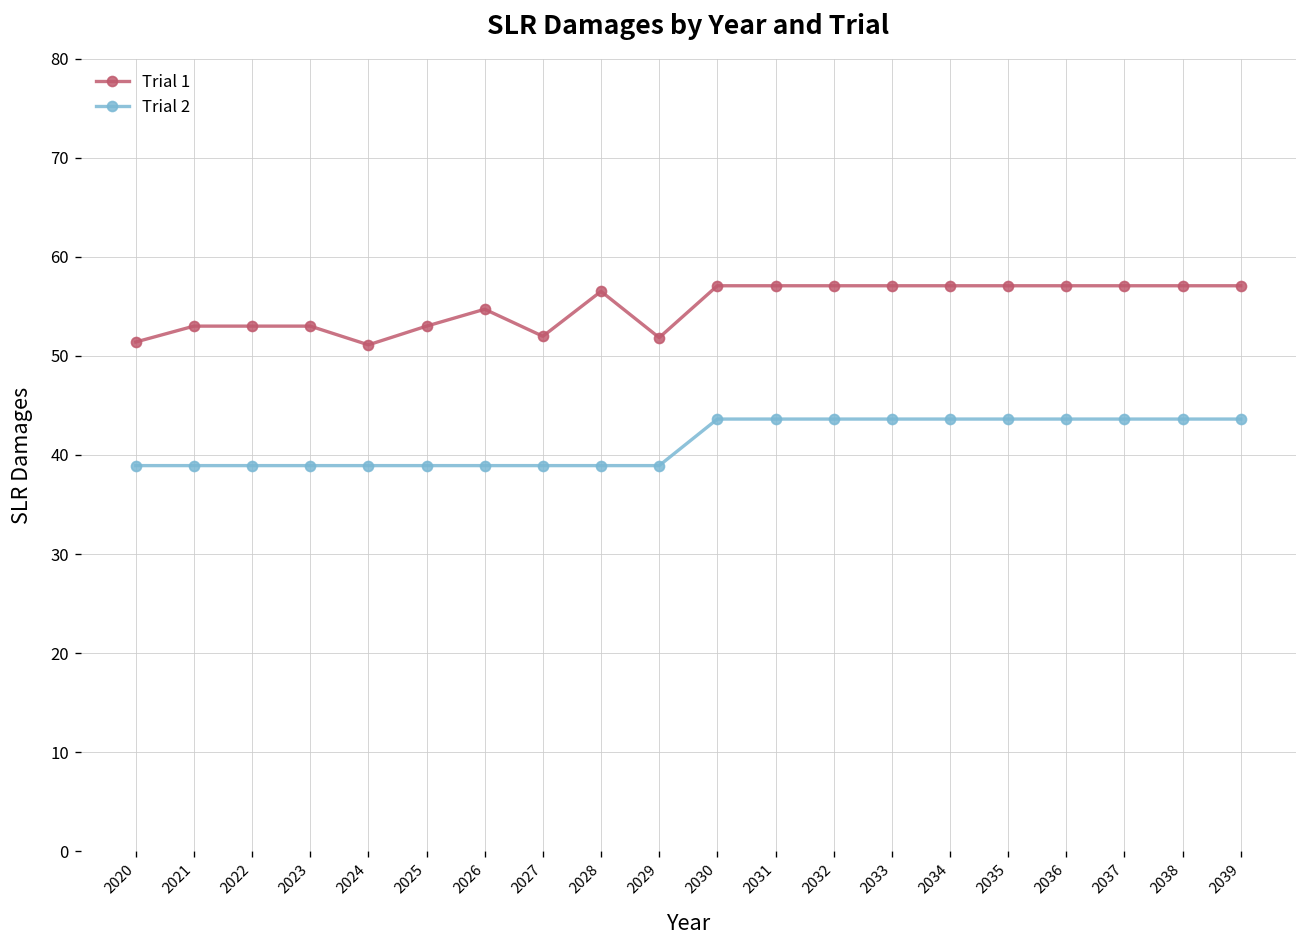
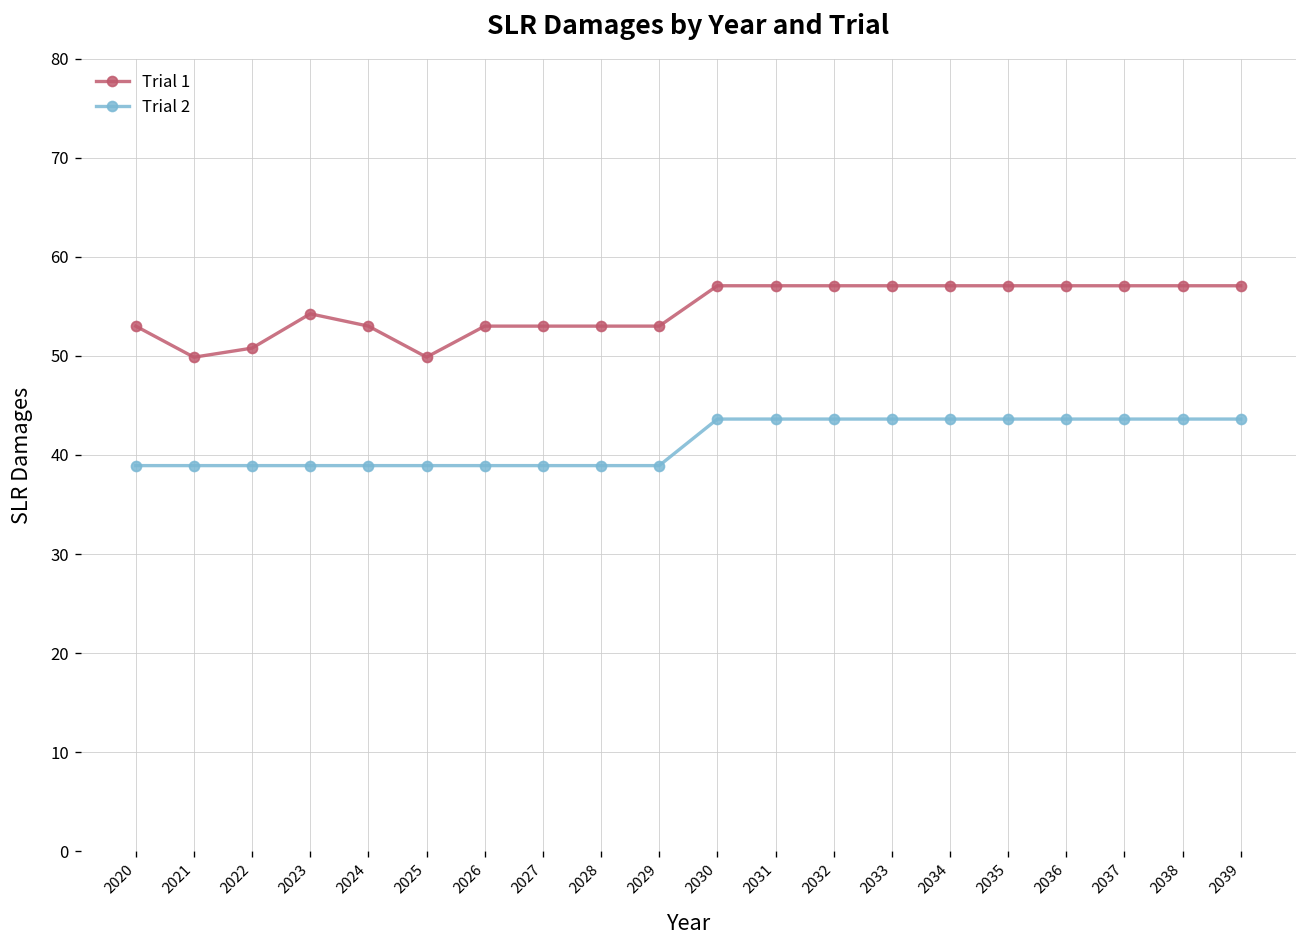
Trial 1, 2020: 51 -> 53
Trial 1, 2021: 53 -> 50
Trial 1, 2022: 53 -> 51
Trial 1, 2023: 53 -> 54
Trial 1, 2024: 51 -> 53
Trial 1, 2025: 53 -> 50
Trial 1, 2026: 55 -> 53
Trial 1, 2027: 52 -> 53
Trial 1, 2028: 57 -> 53
Trial 1, 2029: 52 -> 53
